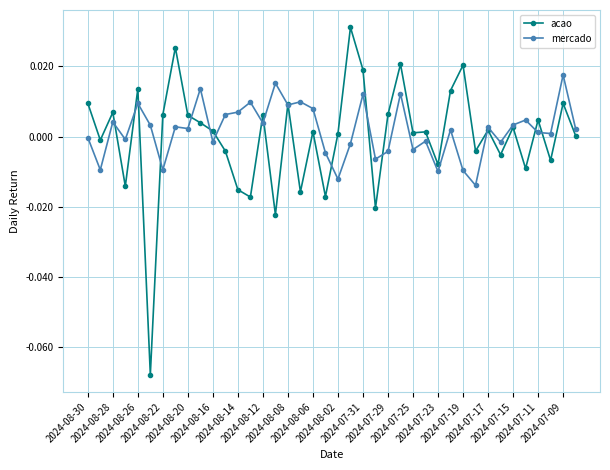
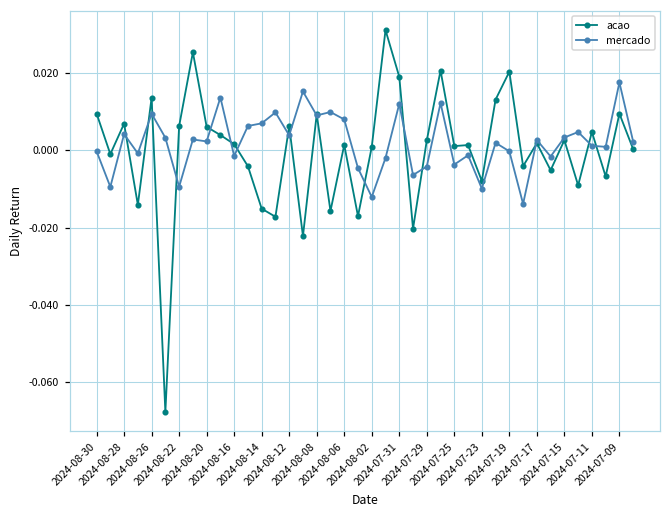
acao, 2024-07-29: 0.006 -> 0.003
mercado, 2024-07-19: -0.010 -> 0.000
